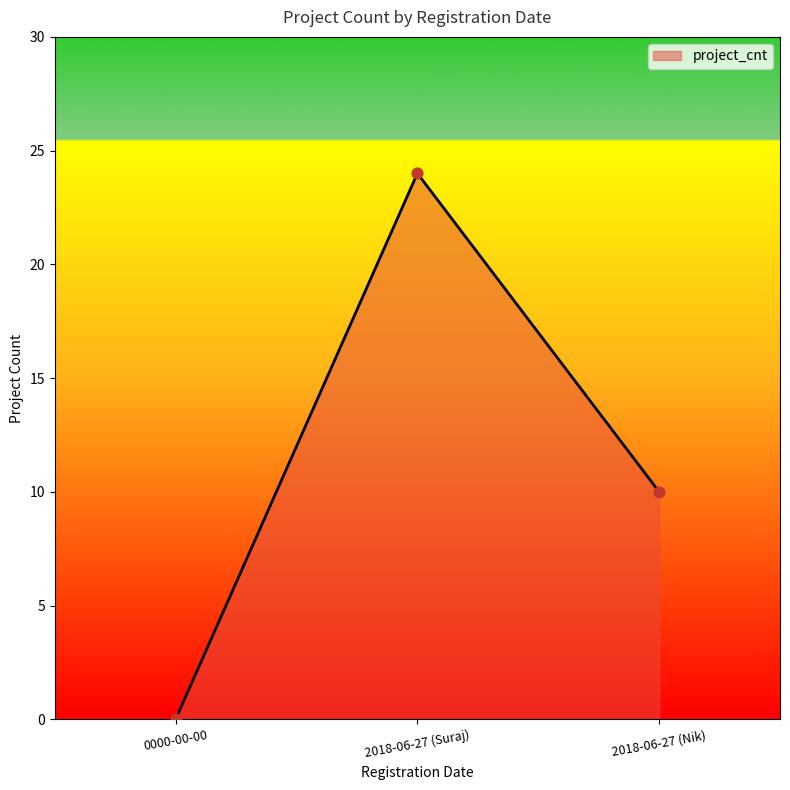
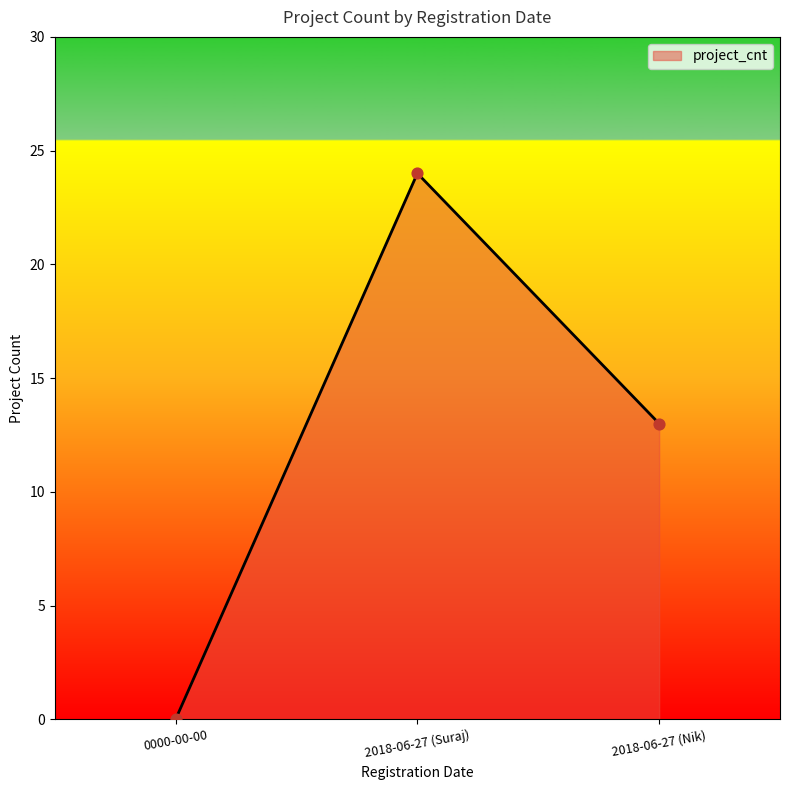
2018-06-27 (Nik): 10 -> 13
